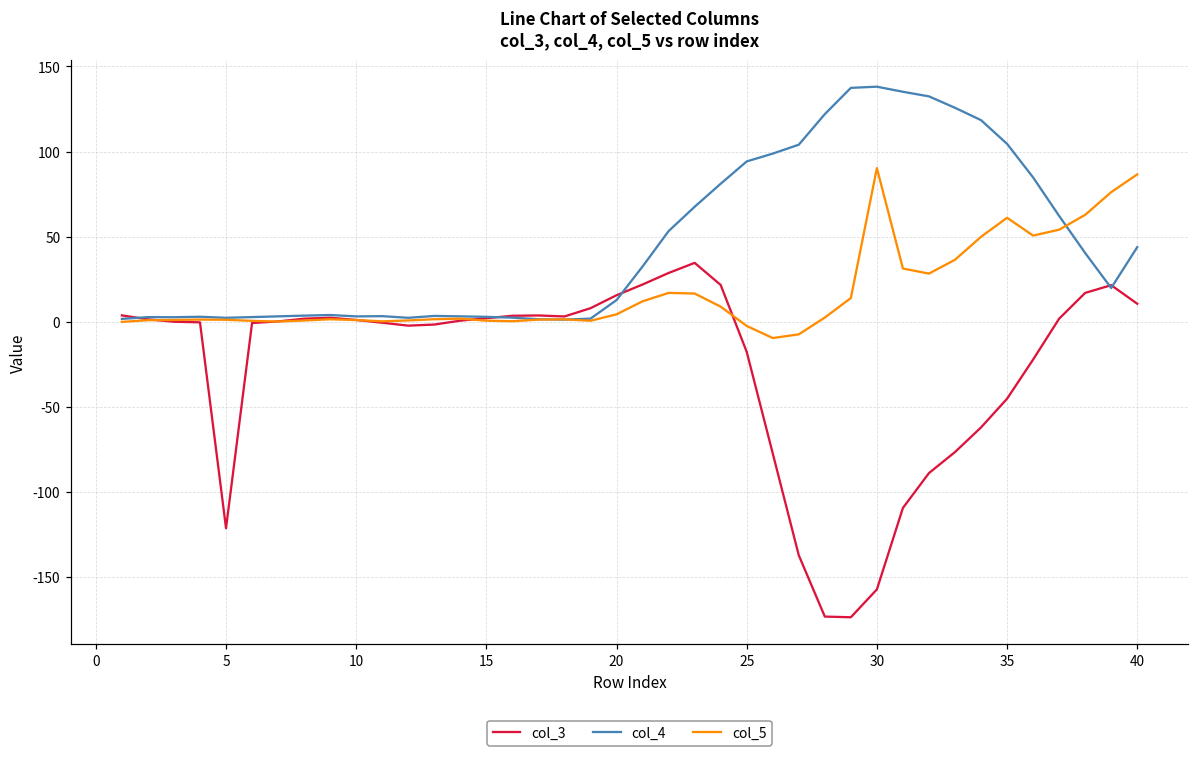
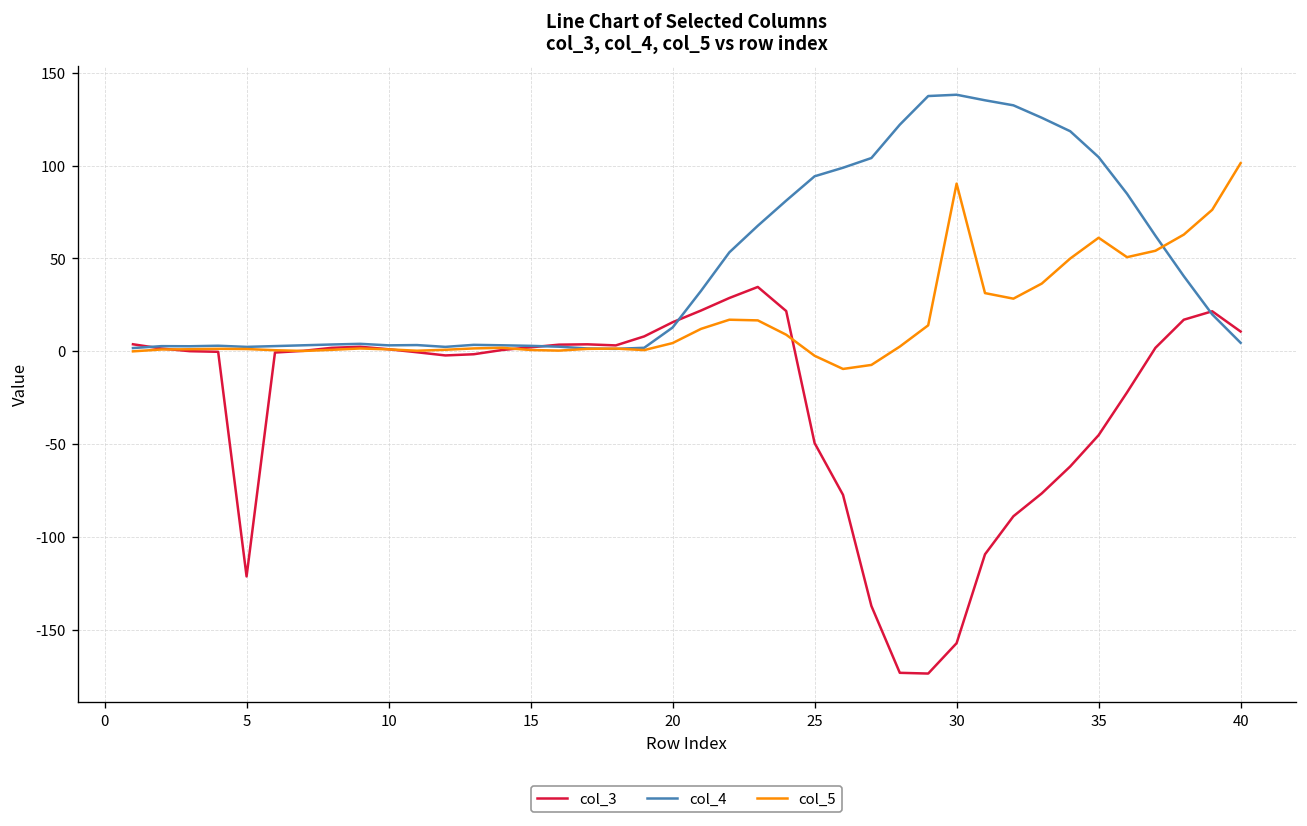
col_3, 25: -18 -> -50
col_4, 40: 44 -> 5
col_5, 40: 87 -> 101
